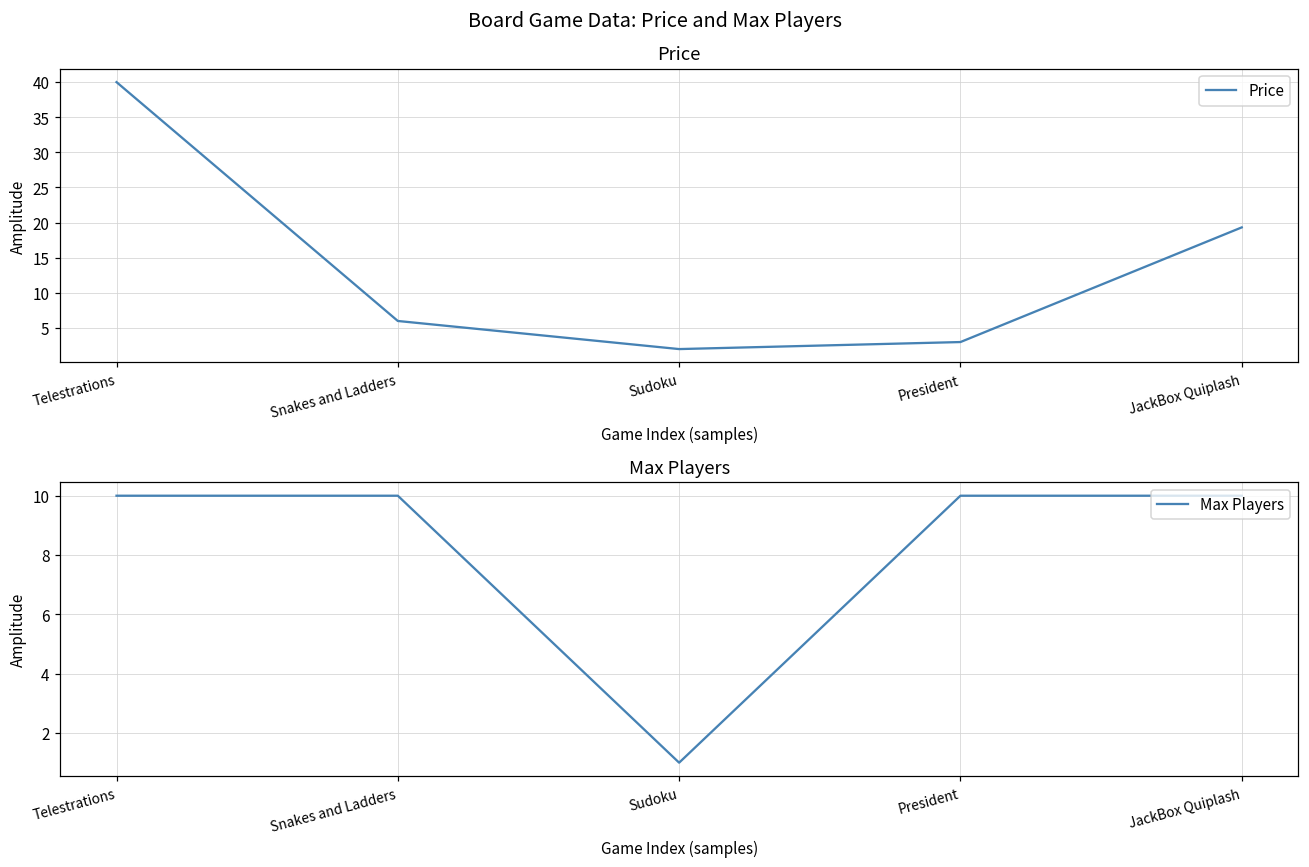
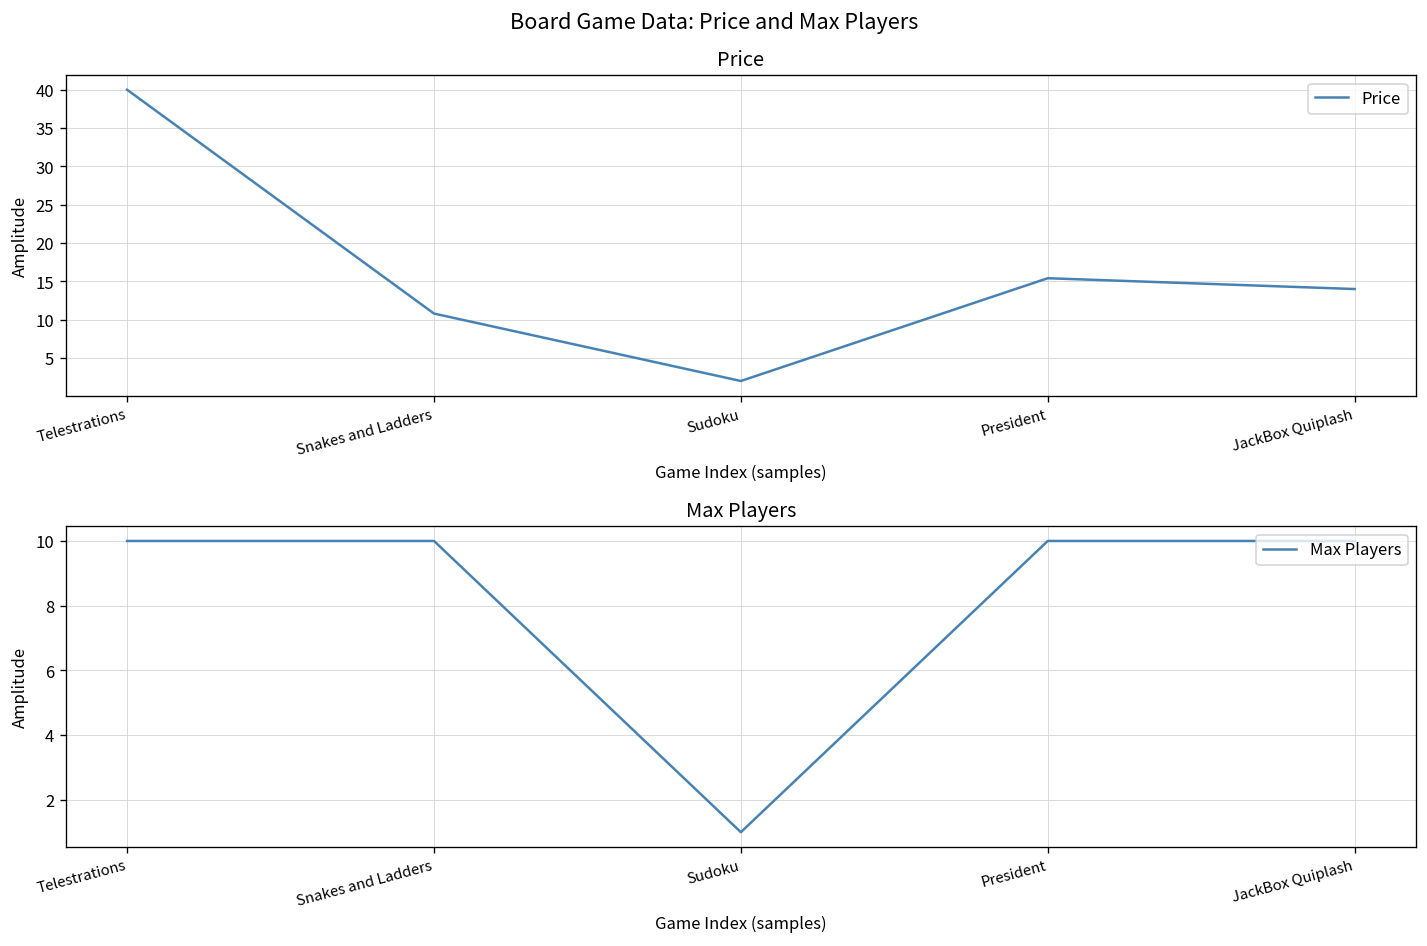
Price, Snakes and Ladders: 6 -> 11
Price, President: 3 -> 15
Price, JackBox Quiplash: 19 -> 14
